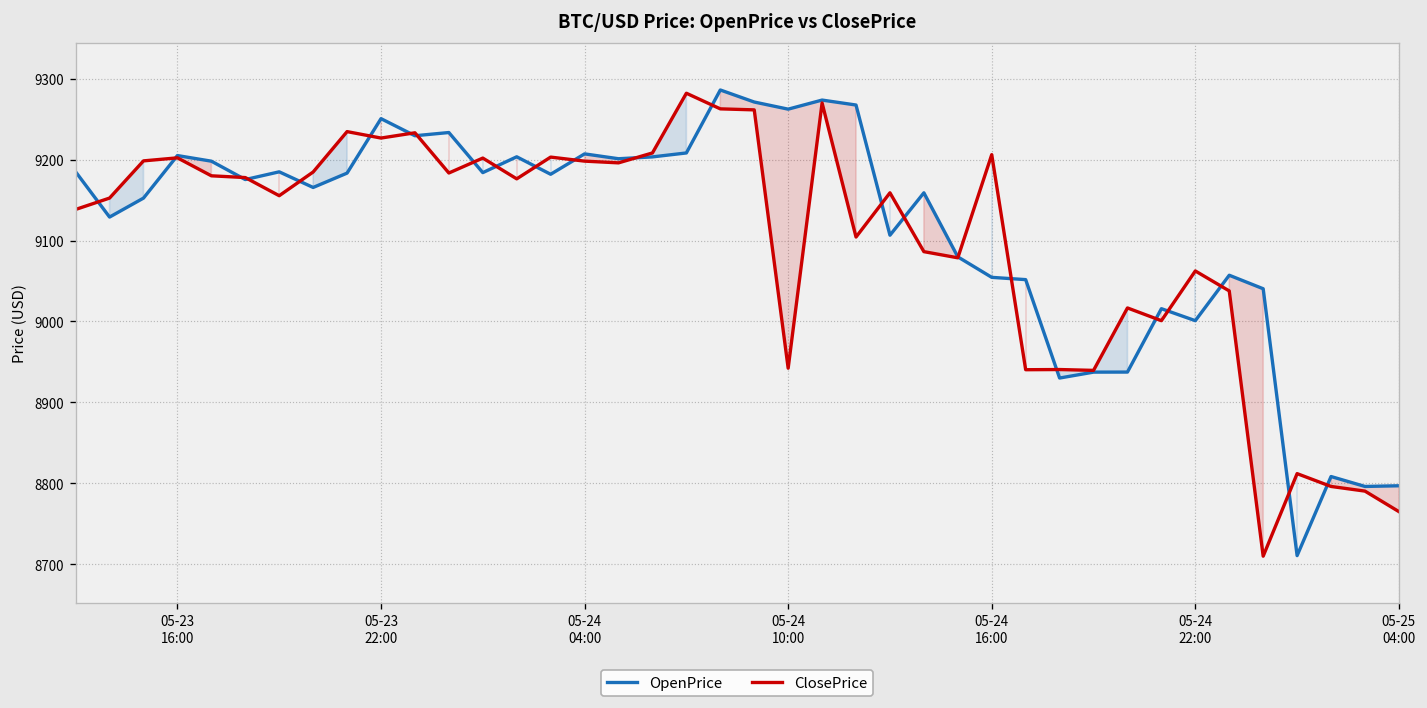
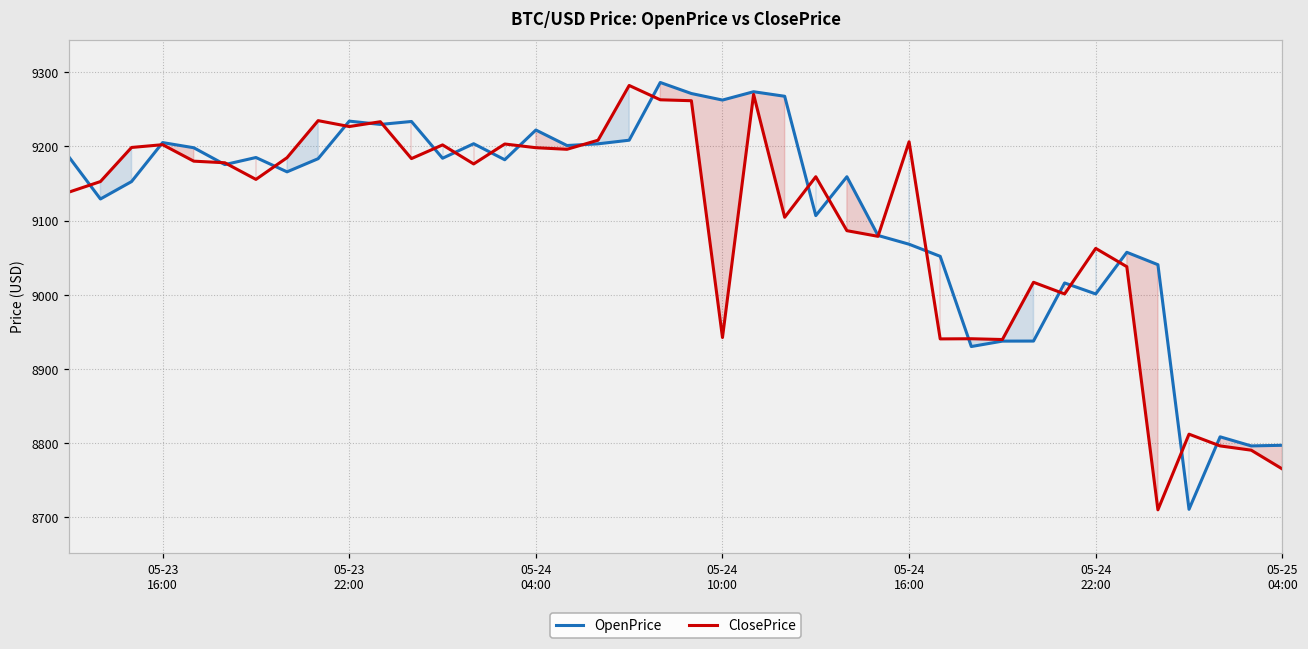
OpenPrice, 05-23 22:00: 9250 -> 9230
OpenPrice, 05-24 04:00: 9210 -> 9220
OpenPrice, 05-24 16:00: 9050 -> 9070
